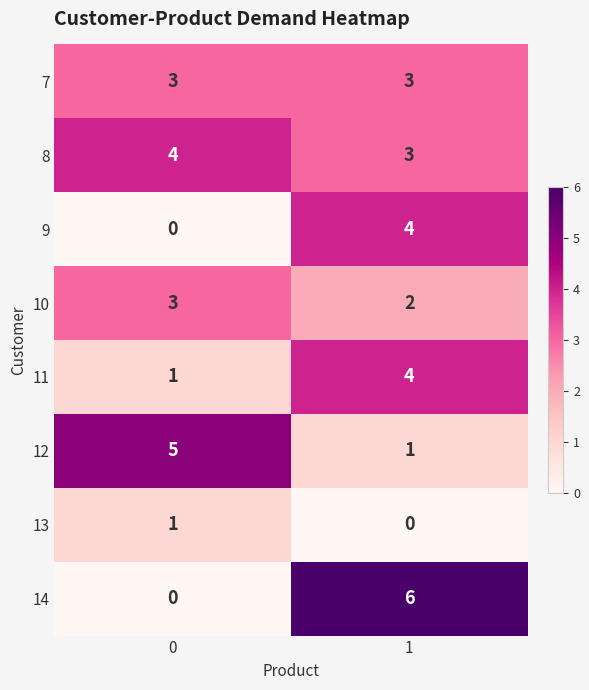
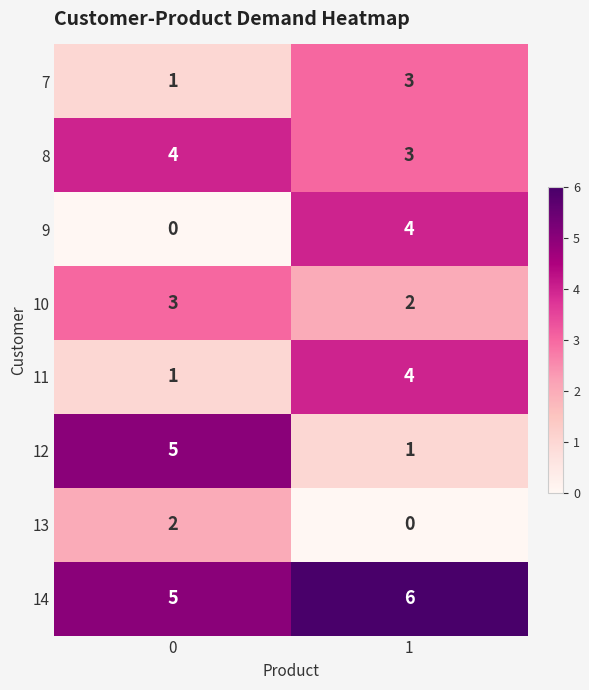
7, 0: 3 -> 1
13, 0: 1 -> 2
14, 0: 0 -> 5
